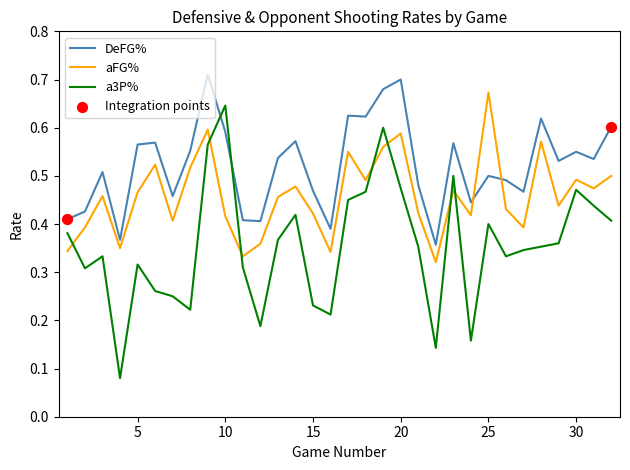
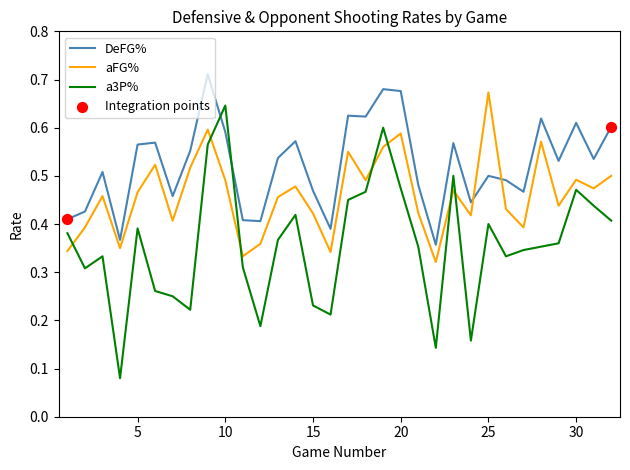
a3P%, 5: 0.32 -> 0.39
aFG%, 10: 0.42 -> 0.49
DeFG%, 20: 0.70 -> 0.68
DeFG%, 30: 0.55 -> 0.61
